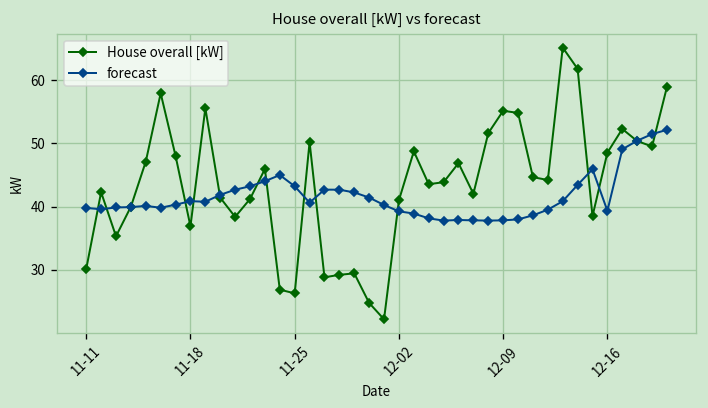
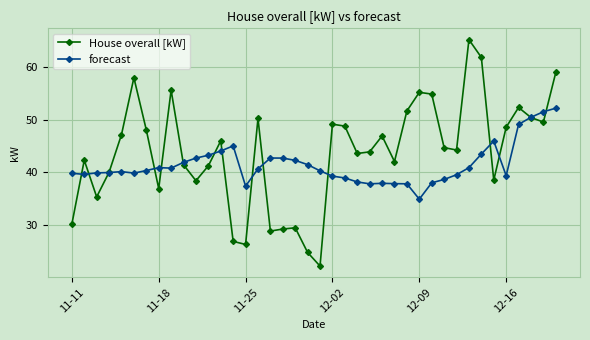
forecast, 11-25: 43 -> 37
House overall [kW], 12-02: 41 -> 49
forecast, 12-09: 38 -> 35
